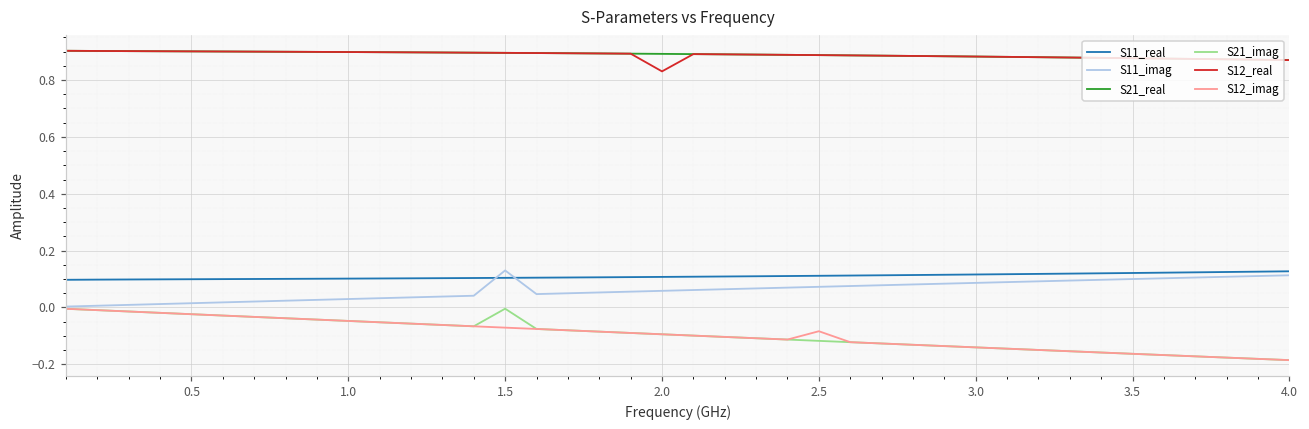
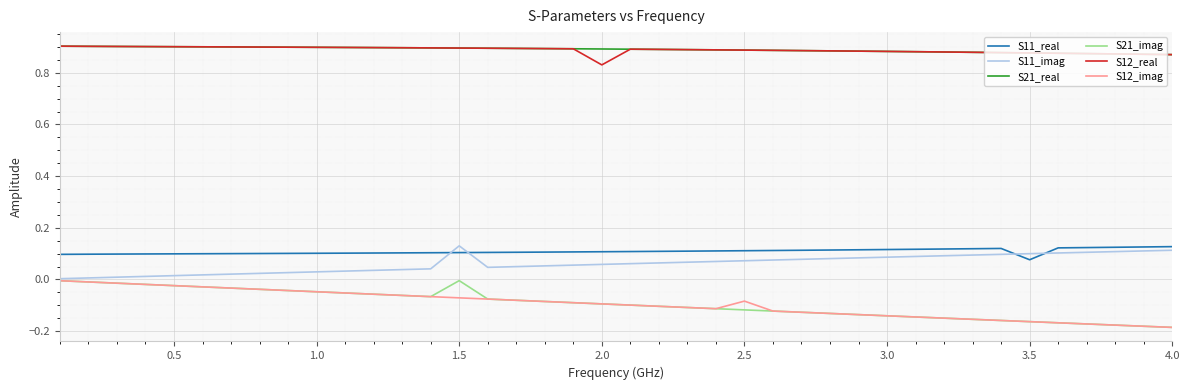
S11_real, 3.5: 0.12 -> 0.08
